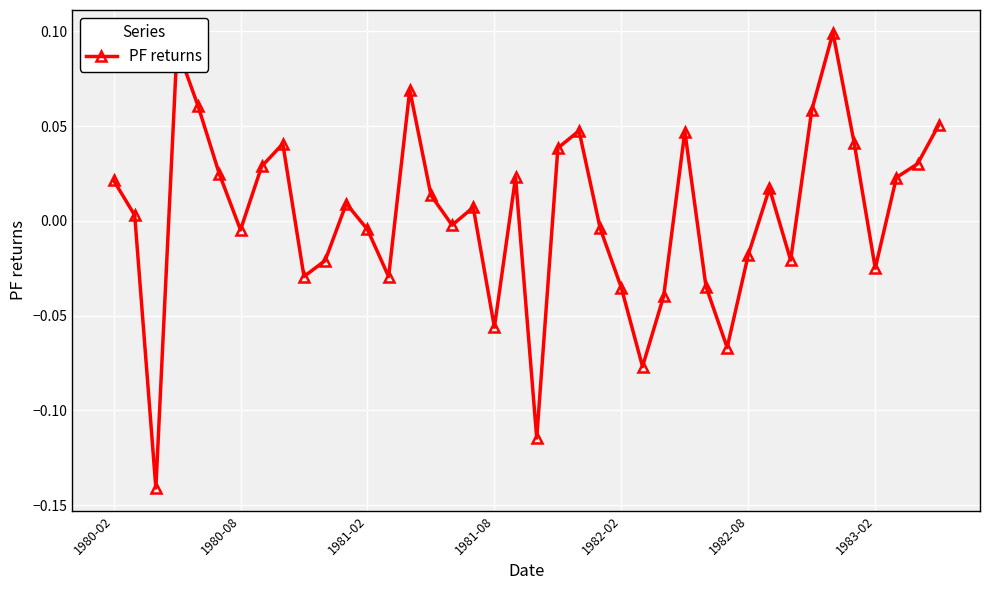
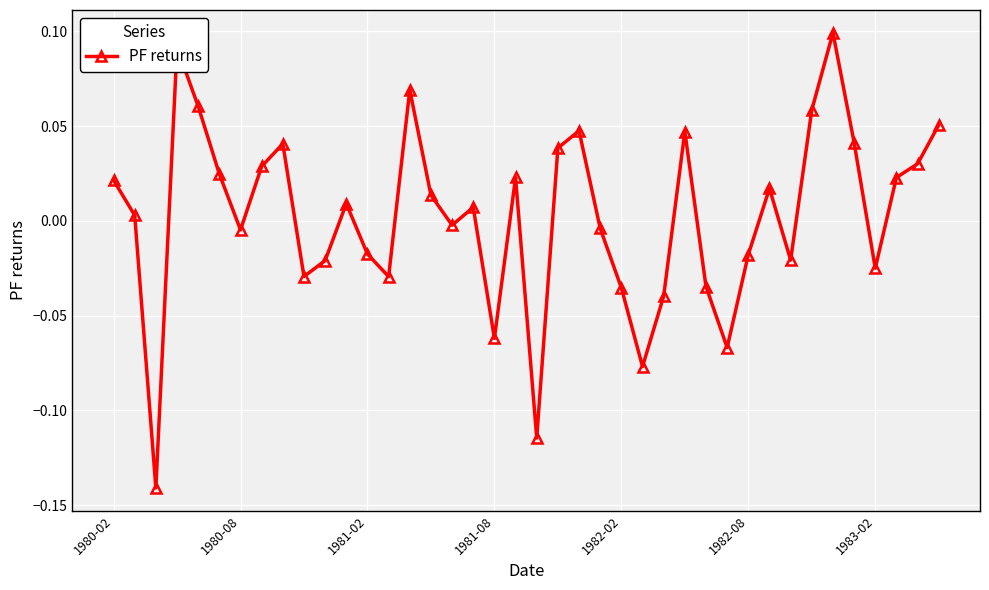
1981-02: -0.005 -> -0.018
1981-08: -0.056 -> -0.062
